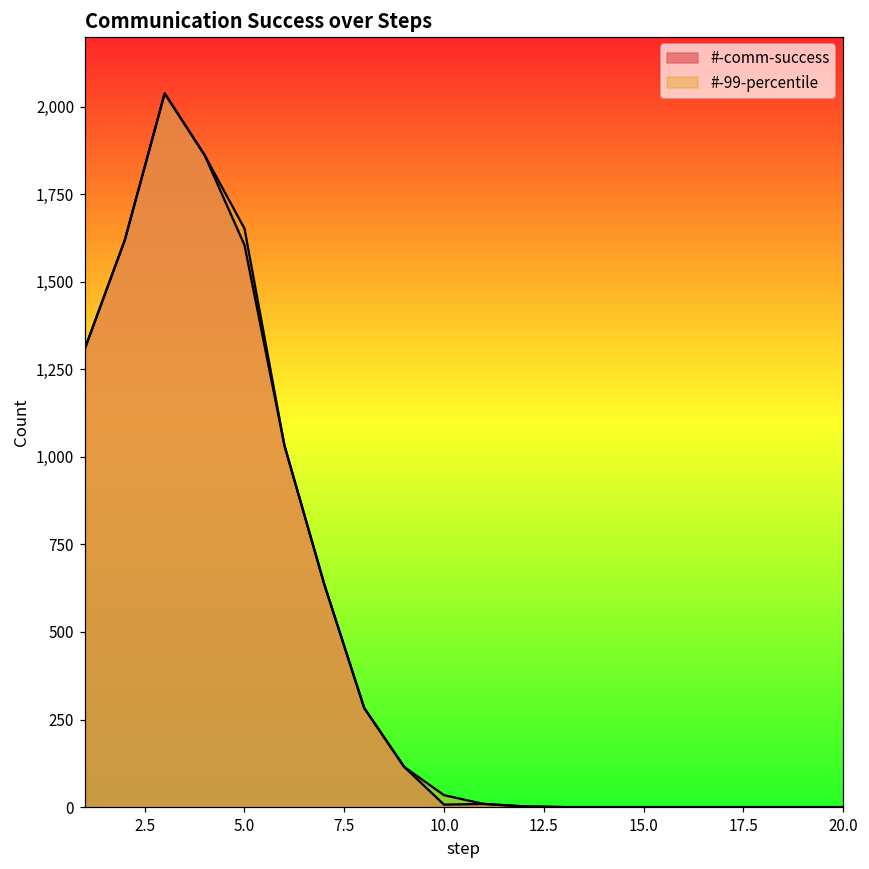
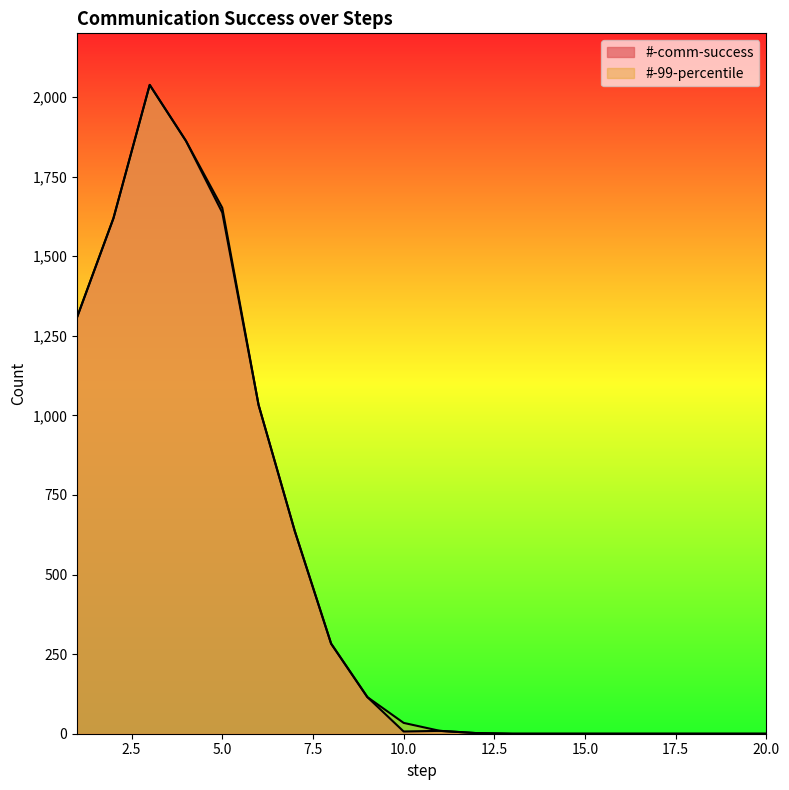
#-comm-success, 5.0: 1,610 -> 1,640
